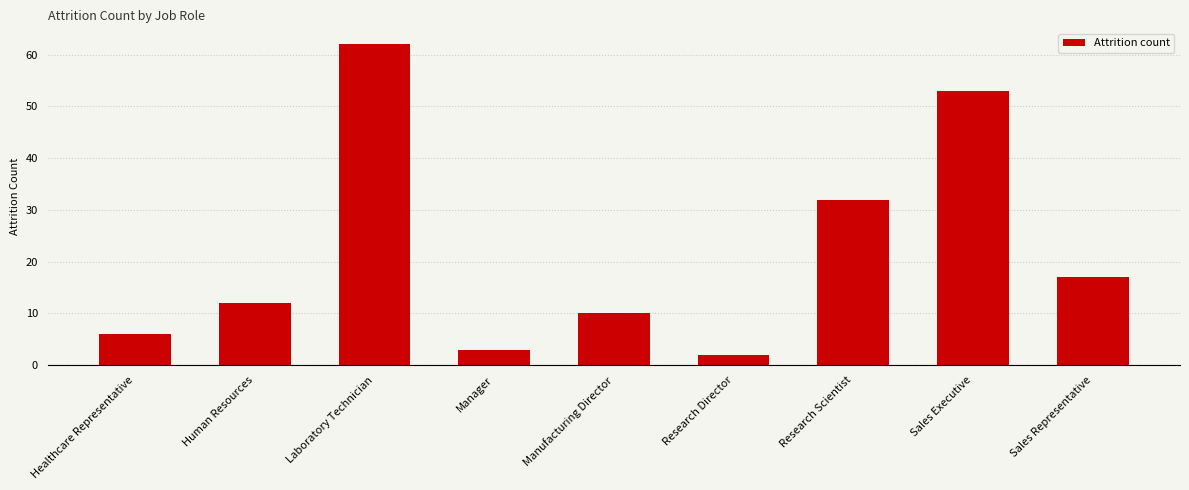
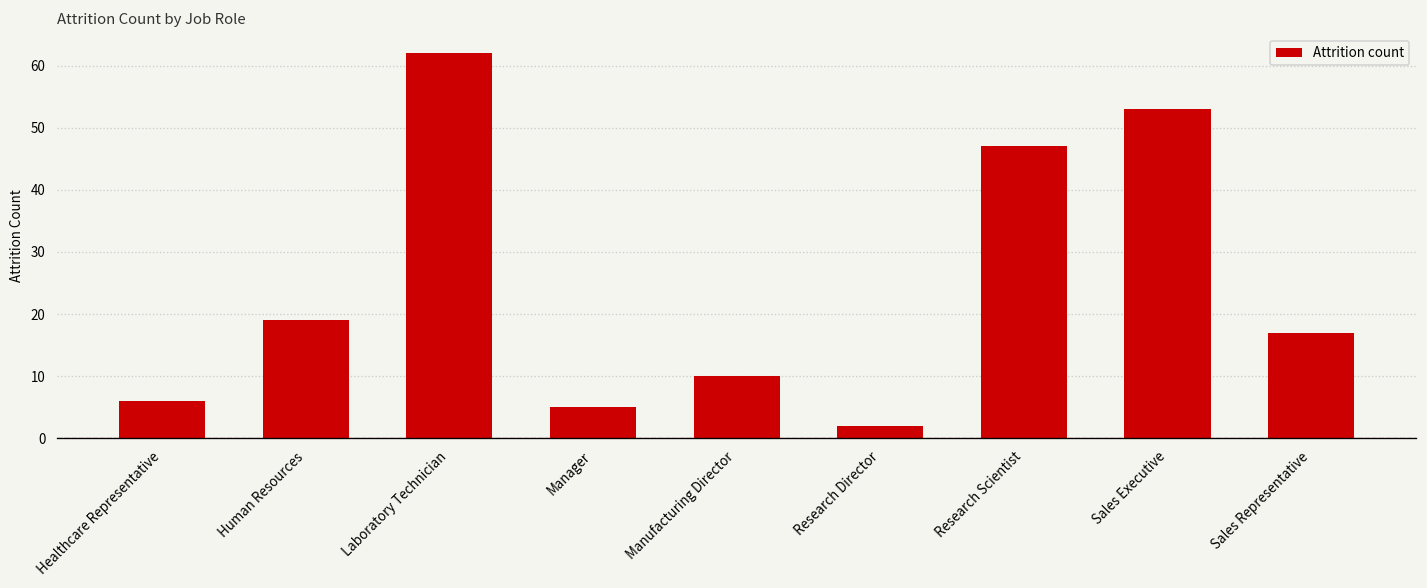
Human Resources: 12 -> 19
Manager: 3 -> 5
Research Scientist: 32 -> 47
